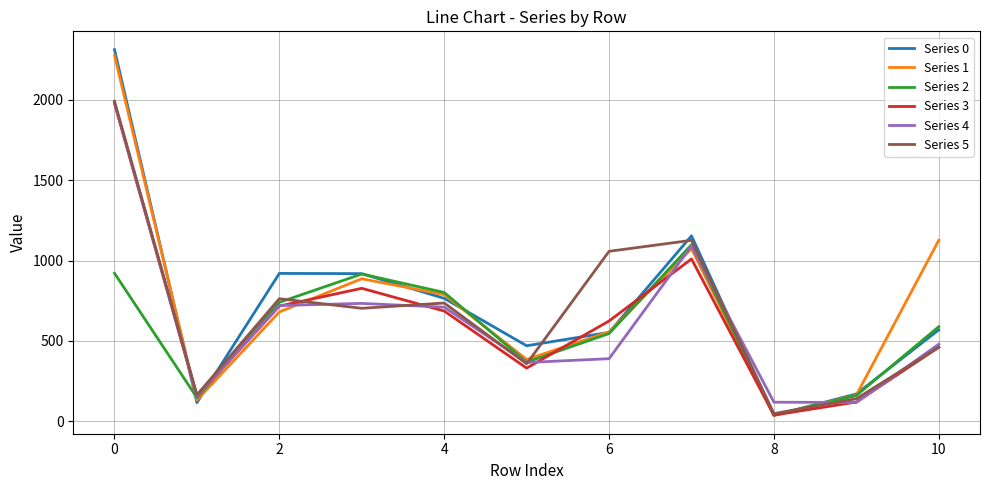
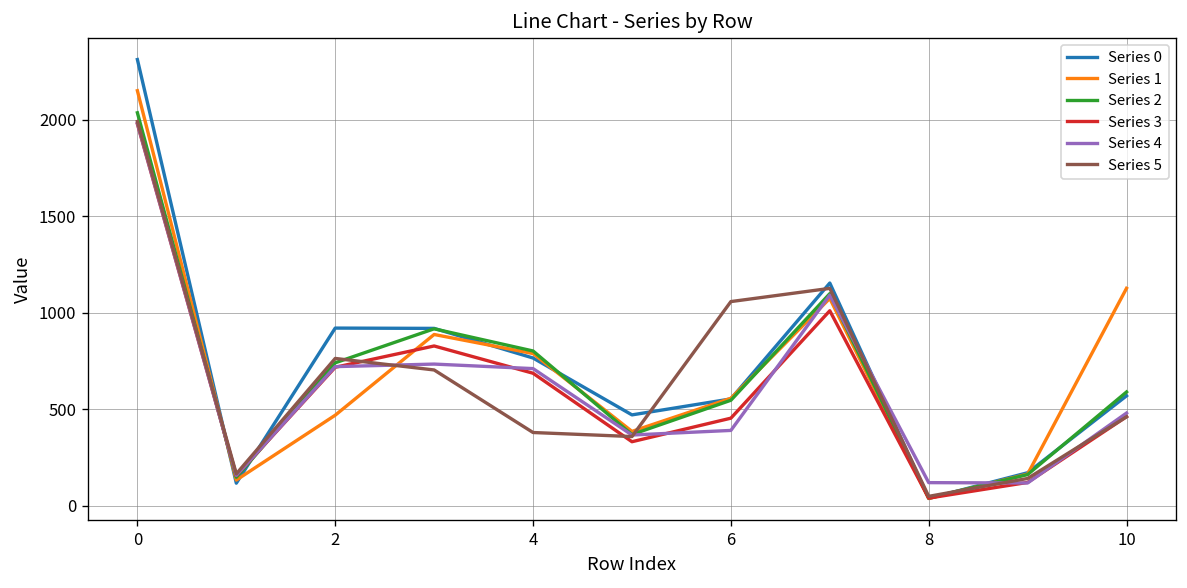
Series 1, 0: 2270 -> 2150
Series 2, 0: 920 -> 2040
Series 1, 2: 680 -> 470
Series 5, 4: 740 -> 380
Series 3, 6: 620 -> 450
